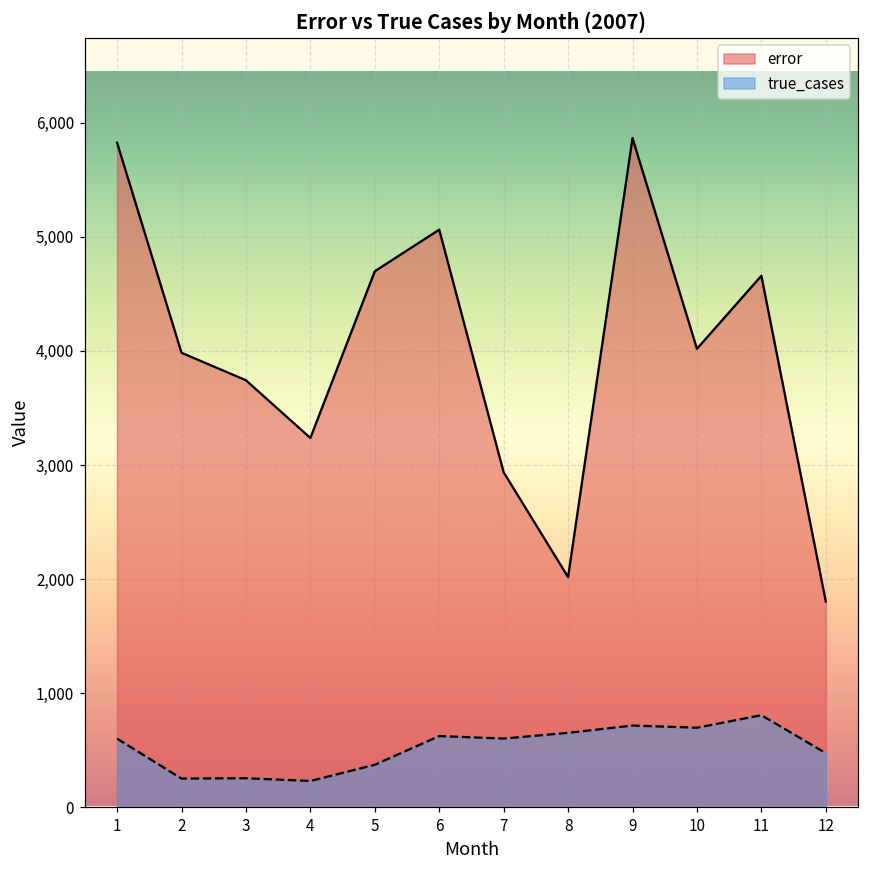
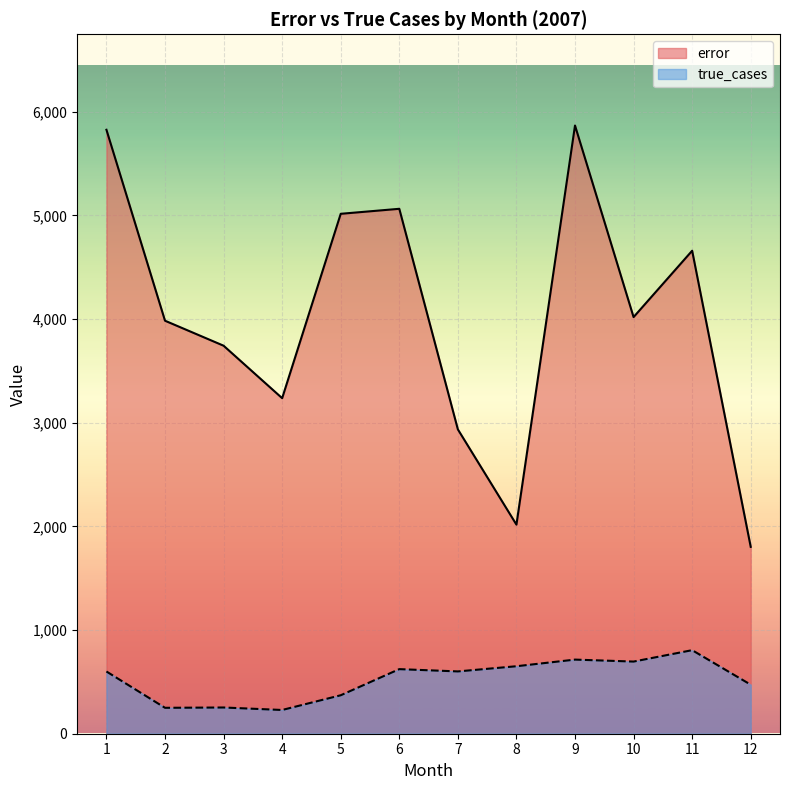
error, 5: 4,700 -> 5,020
